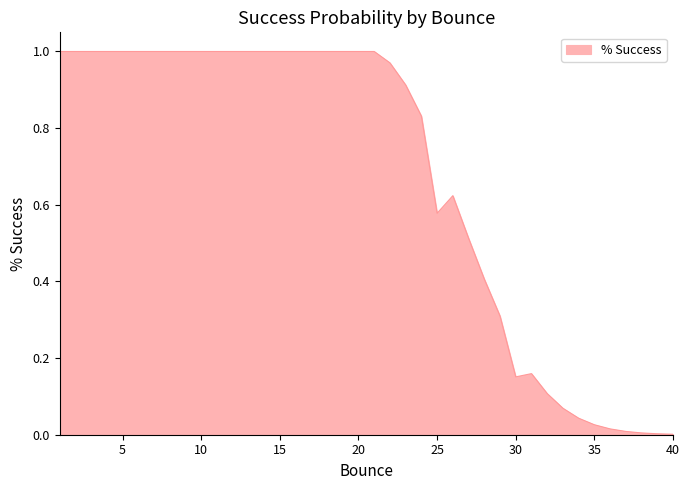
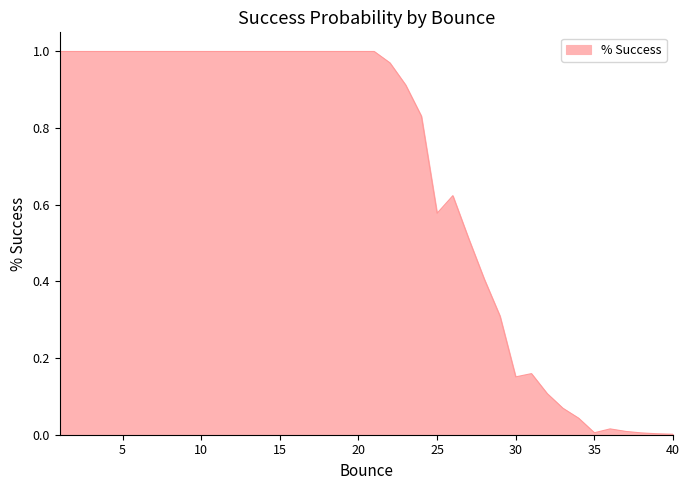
35: 0.03 -> 0.01
